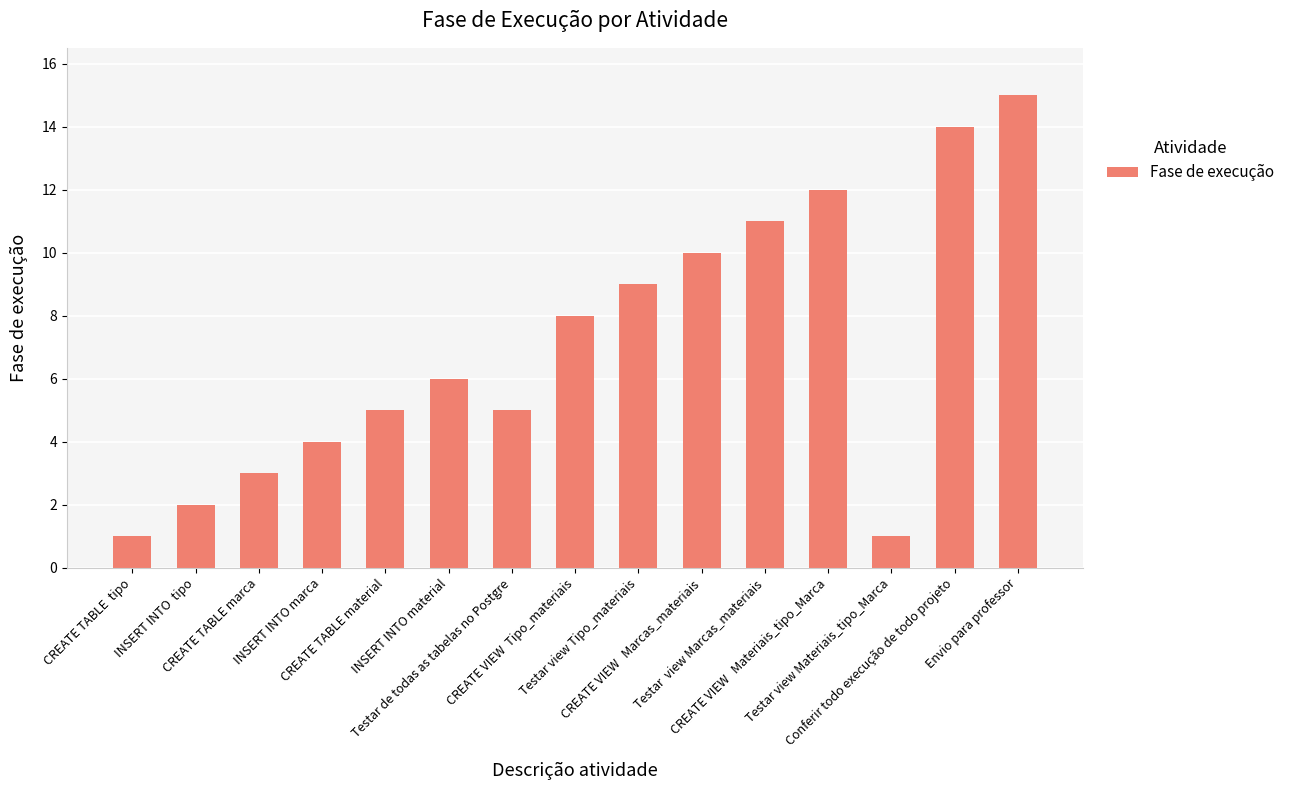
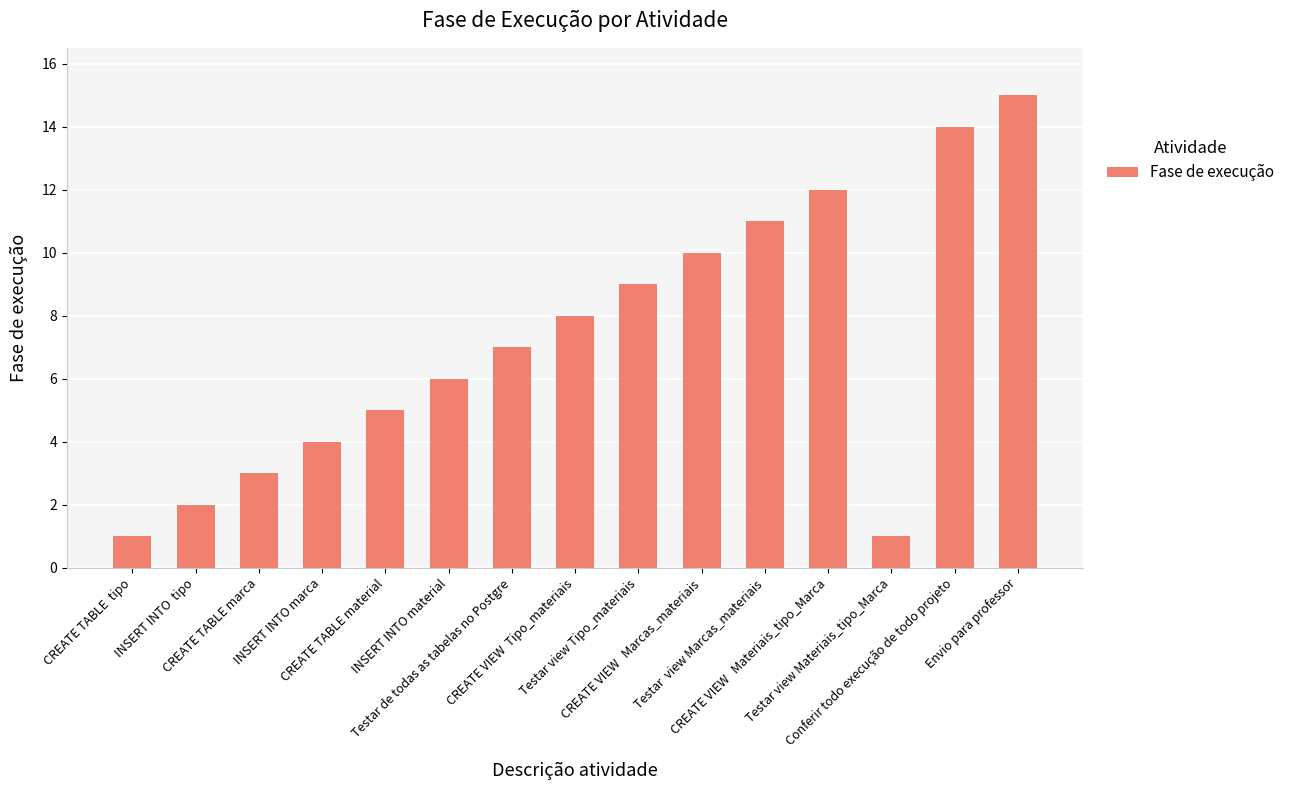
Testar de todas as tabelas no Postgre: 5 -> 7
